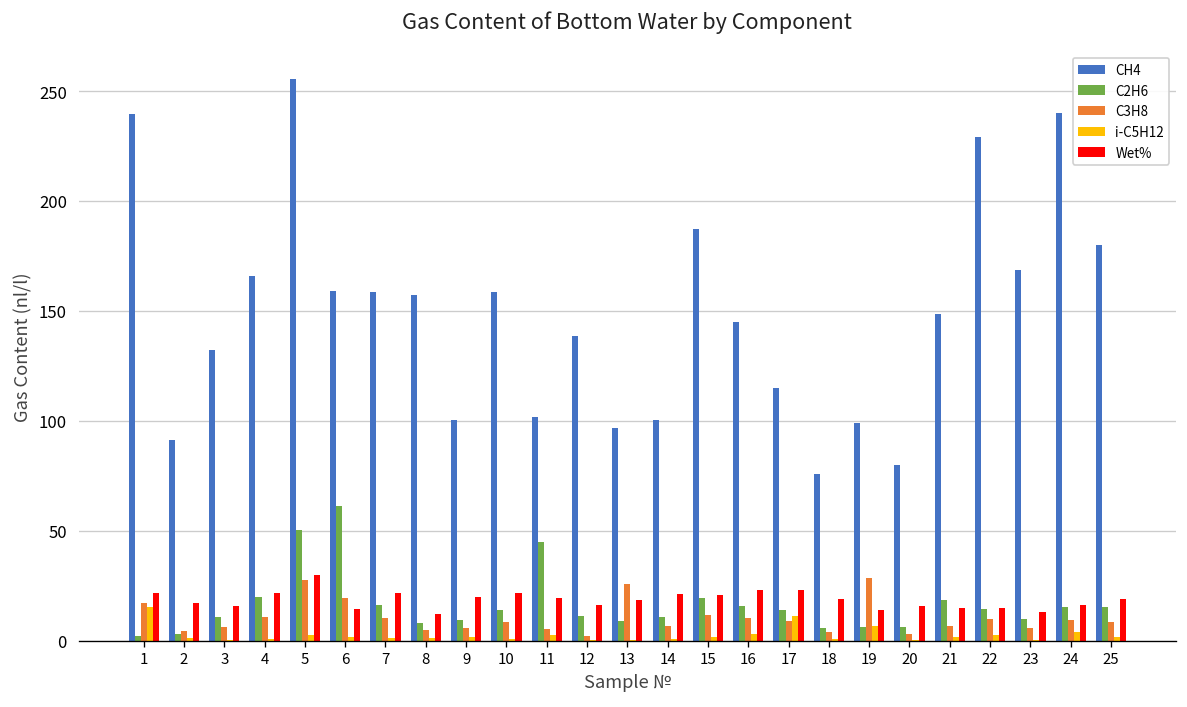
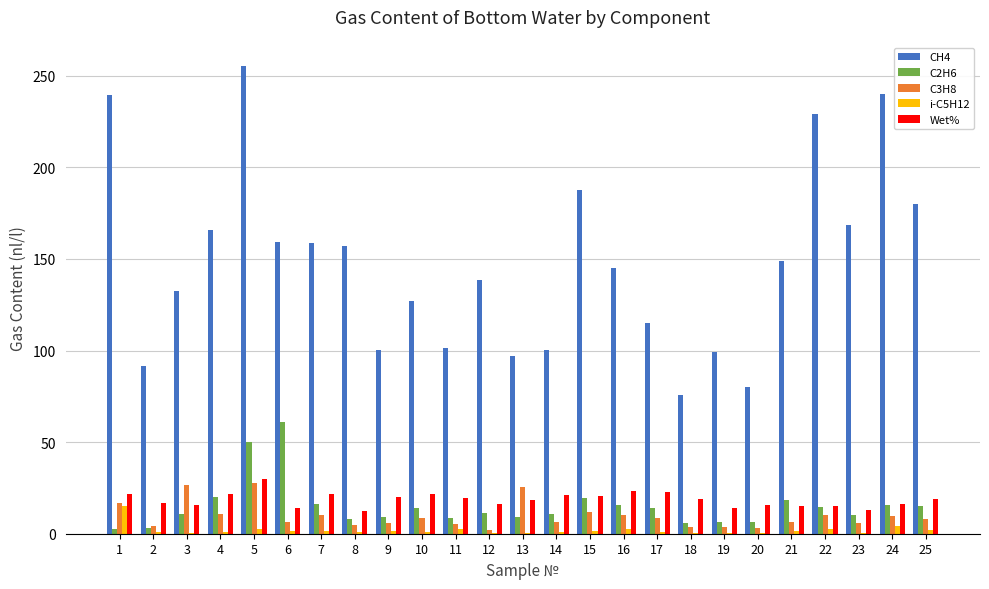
C3H8, 3: 6 -> 27
C3H8, 6: 19 -> 6
CH4, 10: 158 -> 127
C2H6, 11: 45 -> 8
i-C5H12, 17: 11 -> 1
C3H8, 19: 29 -> 4
i-C5H12, 19: 7 -> 0
